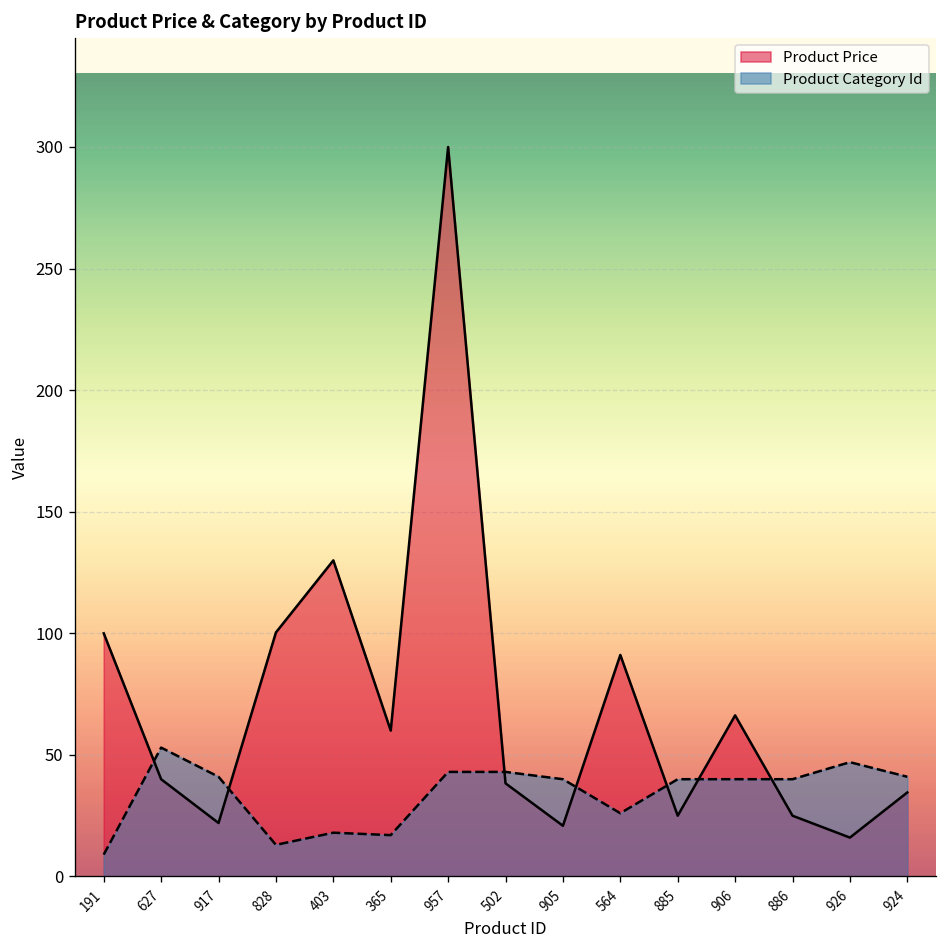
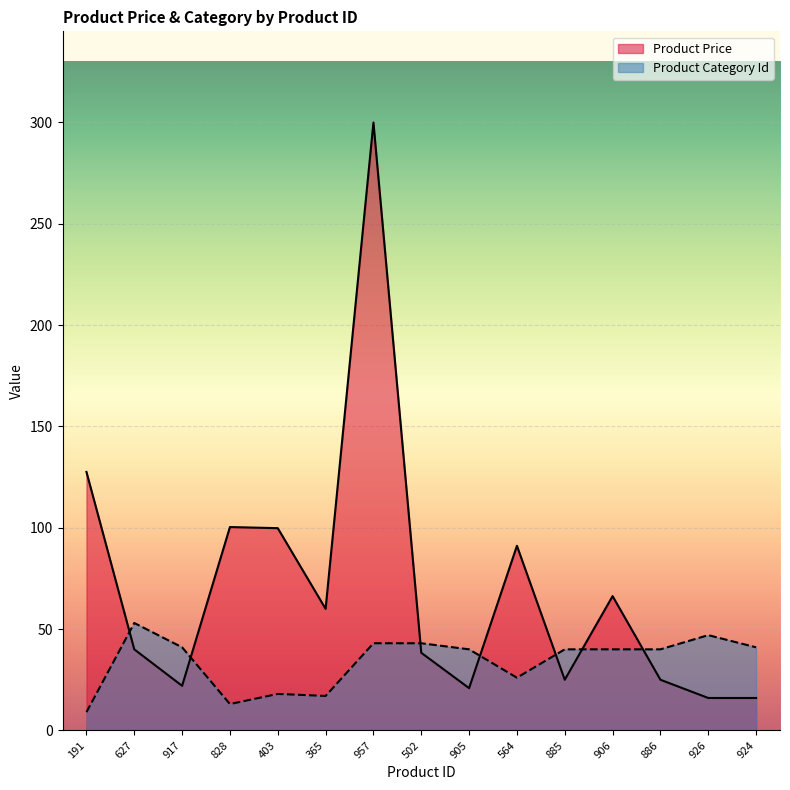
Product Price, 191: 100 -> 128
Product Price, 403: 130 -> 100
Product Price, 924: 35 -> 16
